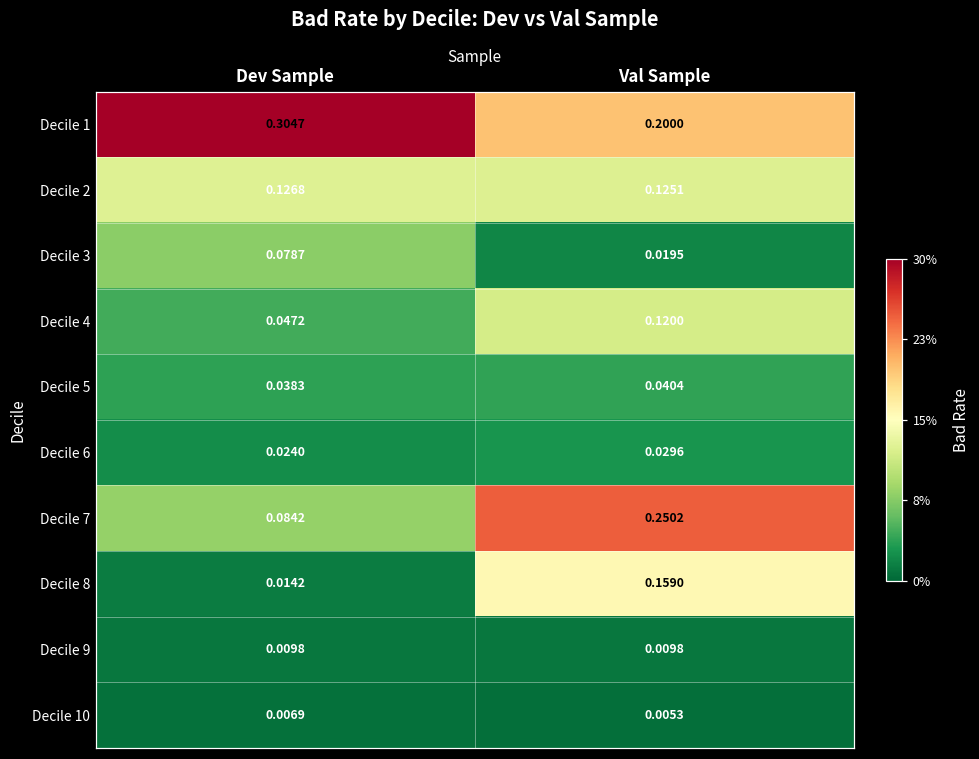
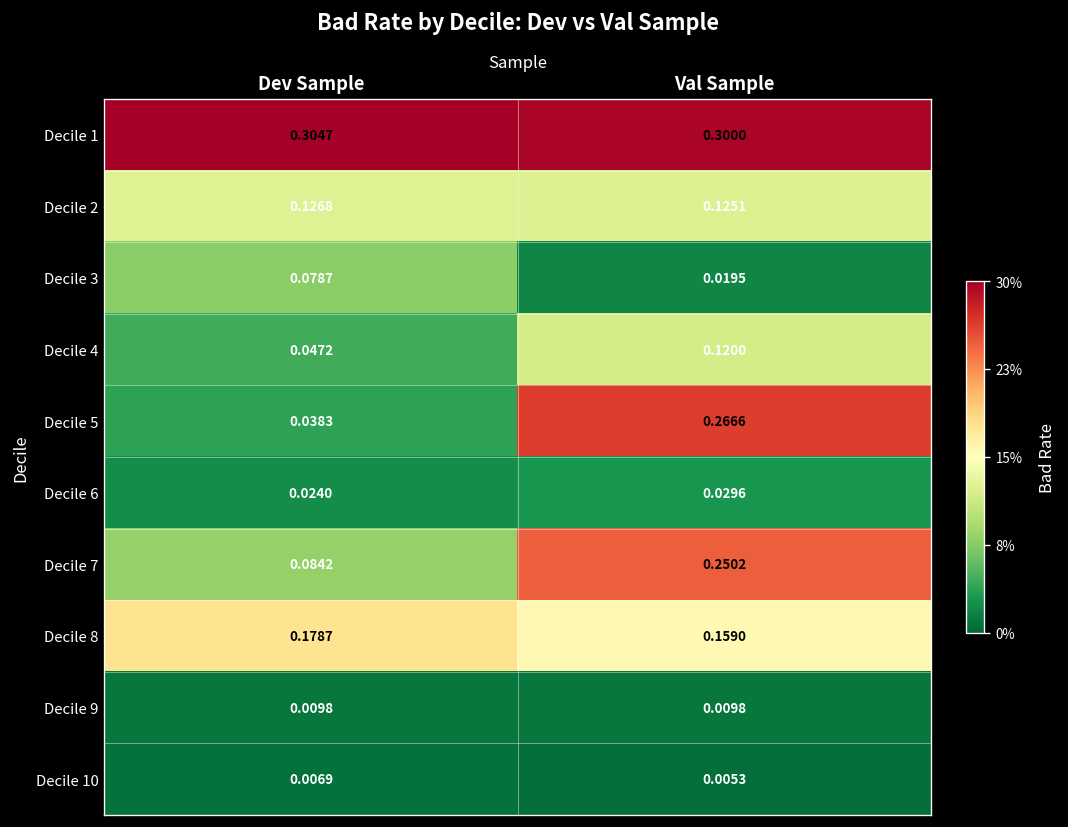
Decile 1, Val Sample: 0.2000 -> 0.3000
Decile 5, Val Sample: 0.0404 -> 0.2666
Decile 8, Dev Sample: 0.0142 -> 0.1787
